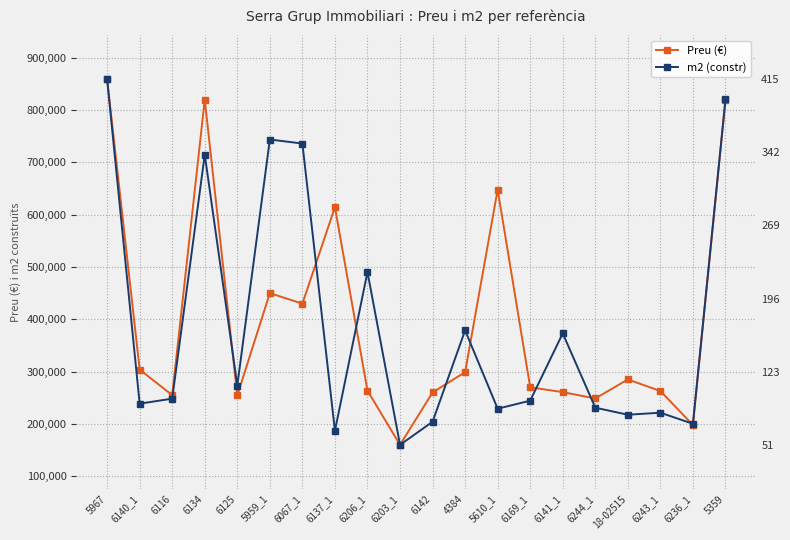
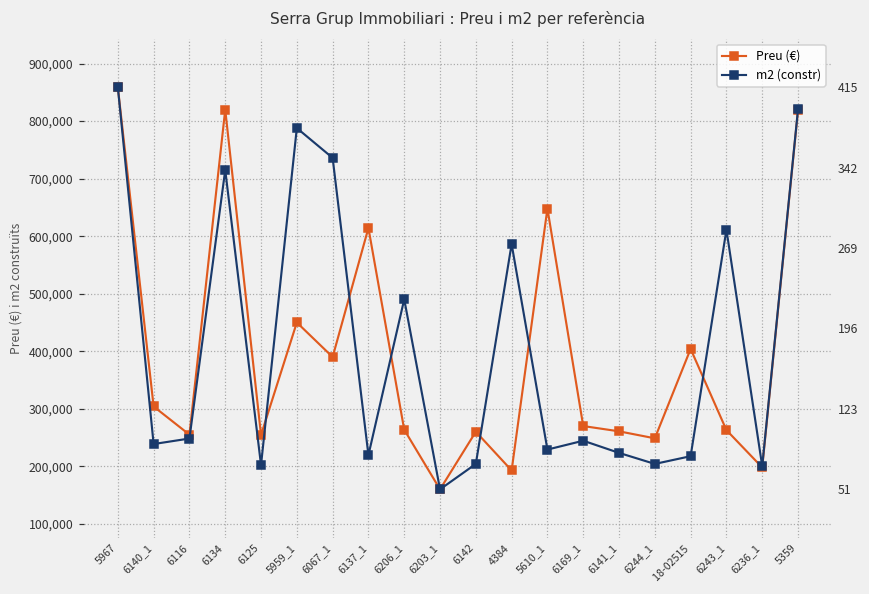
m2 (constr), 6125: 270,000 -> 200,000
m2 (constr), 5959_1: 740,000 -> 790,000
Preu (€), 6067_1: 430,000 -> 390,000
m2 (constr), 6137_1: 190,000 -> 220,000
Preu (€), 4384: 300,000 -> 190,000
m2 (constr), 4384: 380,000 -> 590,000
m2 (constr), 6141_1: 370,000 -> 220,000
m2 (constr), 6244_1: 230,000 -> 200,000
Preu (€), 18-02515: 290,000 -> 400,000
m2 (constr), 6243_1: 220,000 -> 610,000
